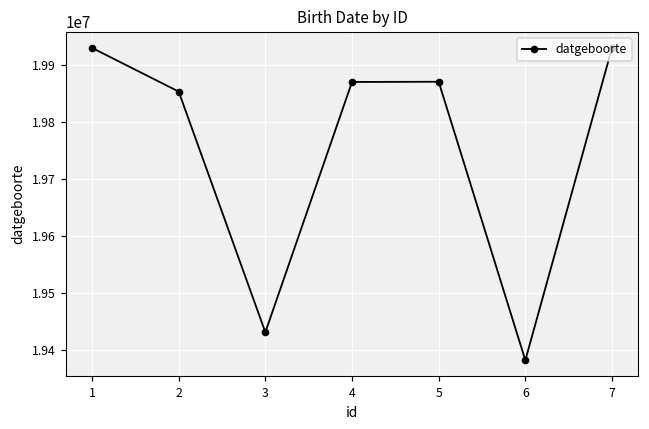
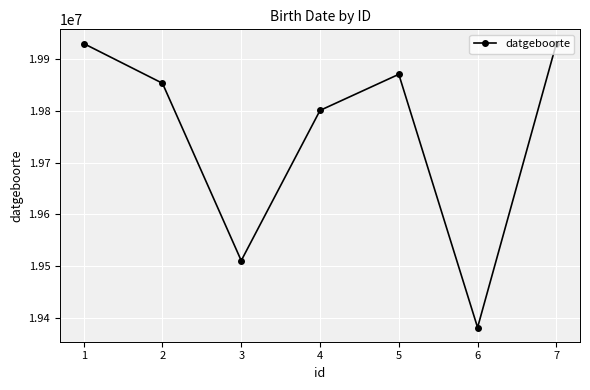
3: 19430000 -> 19510000
4: 19870000 -> 19800000
